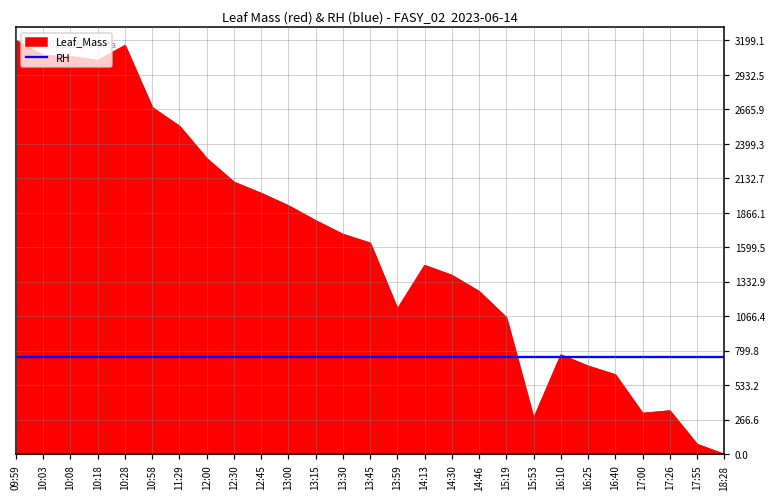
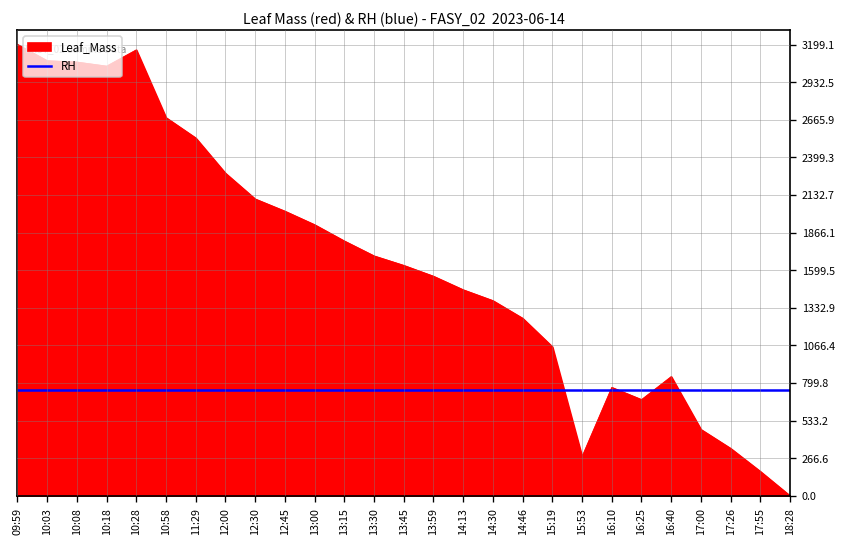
Leaf_Mass, 13:59: 1120 -> 1560
Leaf_Mass, 16:40: 620 -> 850
Leaf_Mass, 17:00: 320 -> 470
Leaf_Mass, 17:55: 80 -> 170
